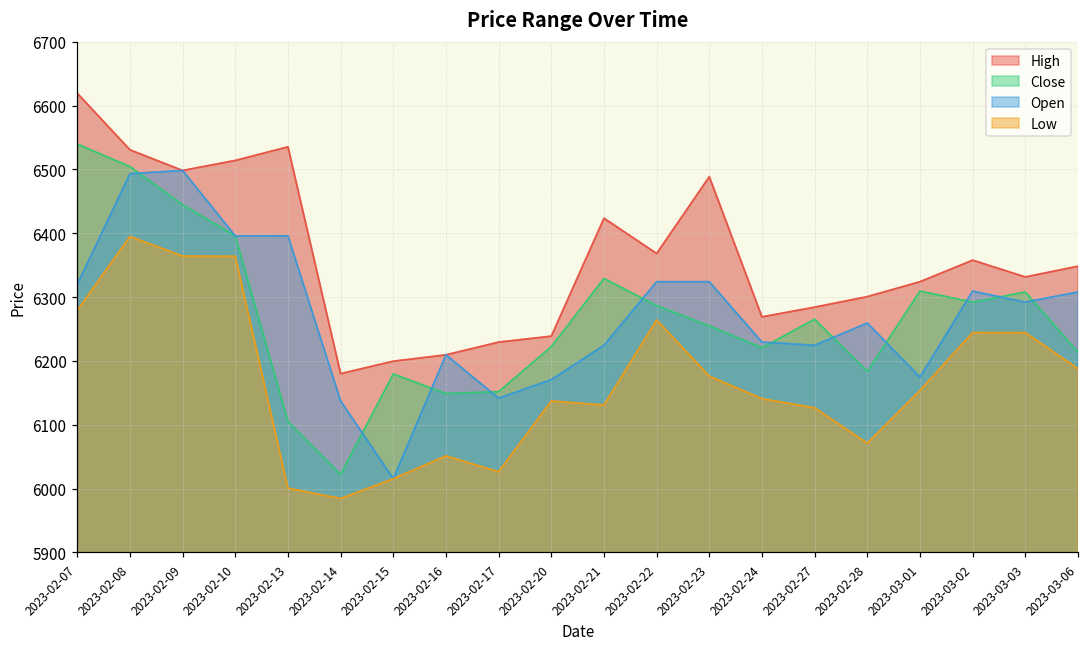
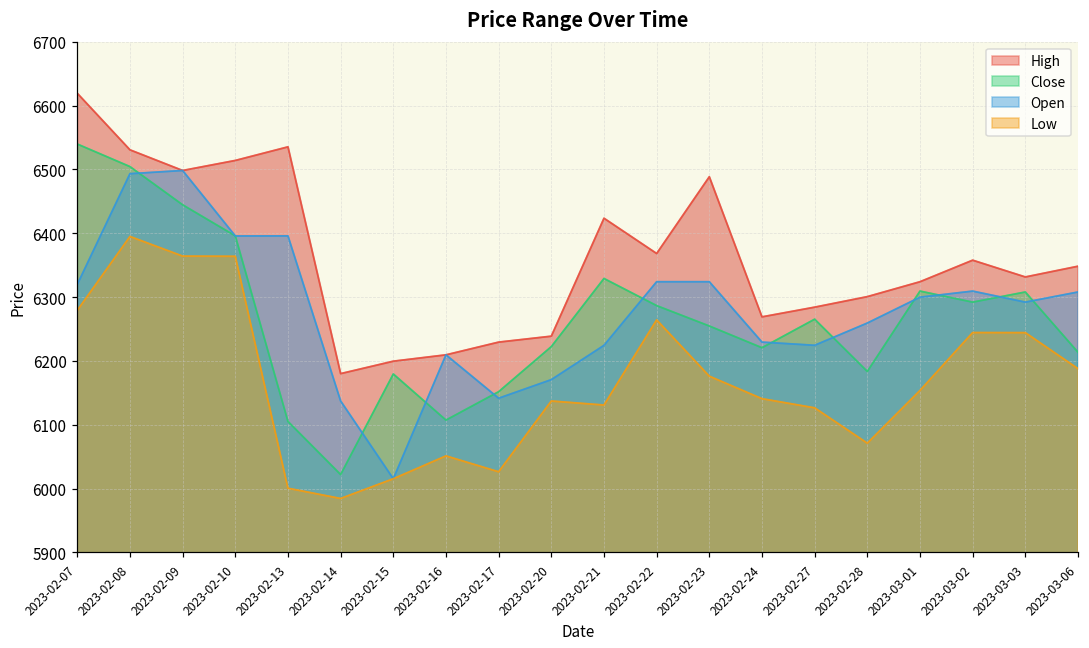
Close, 2023-02-16: 6150 -> 6110
Open, 2023-03-01: 6170 -> 6300
